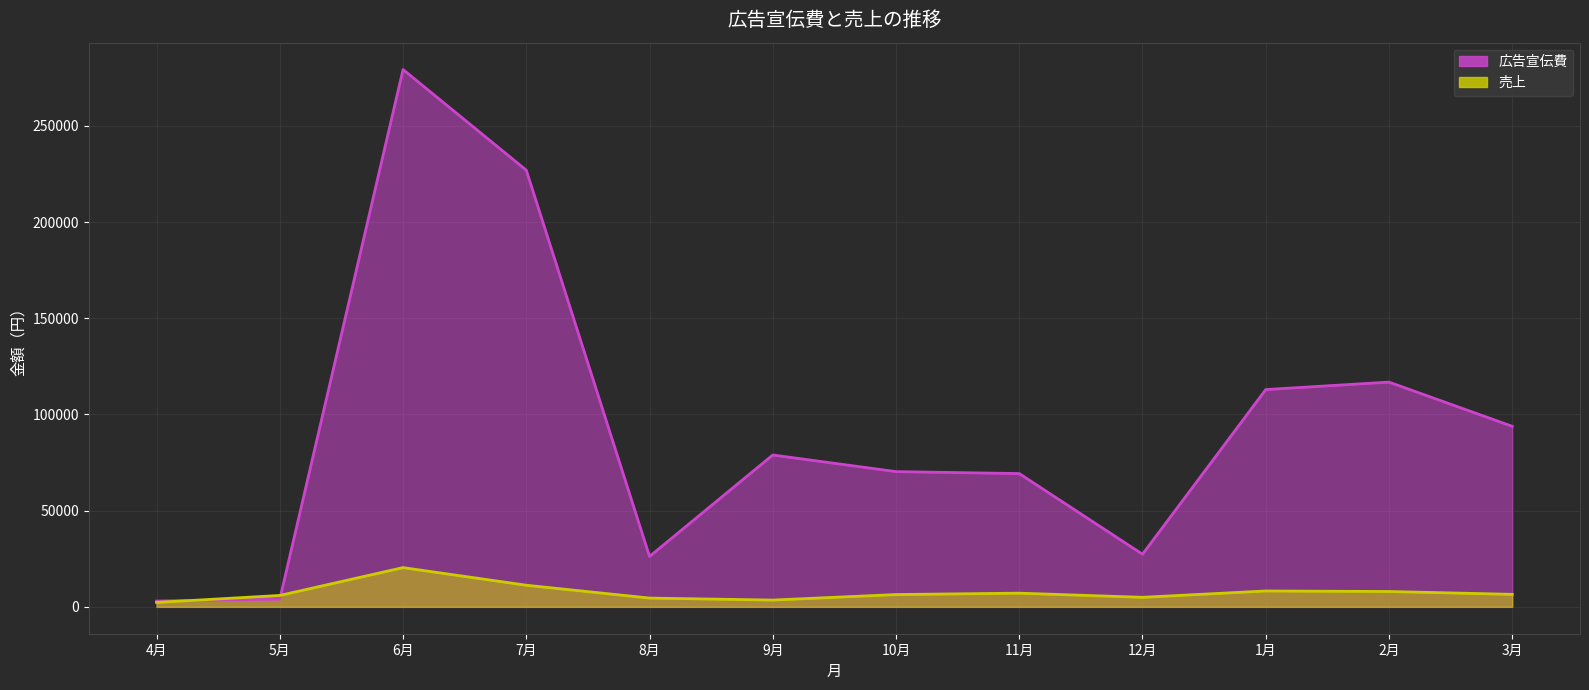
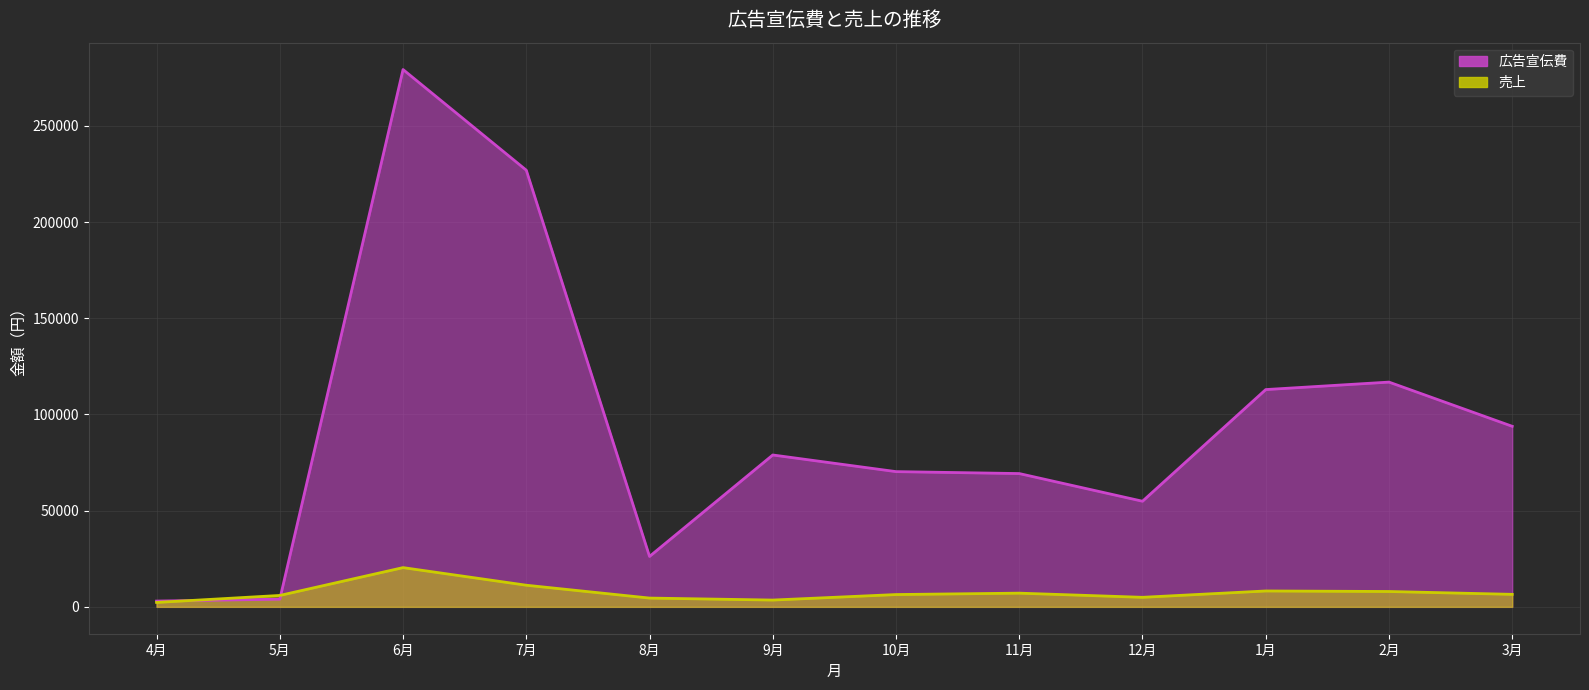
広告宣伝費, 12月: 27000 -> 55000
